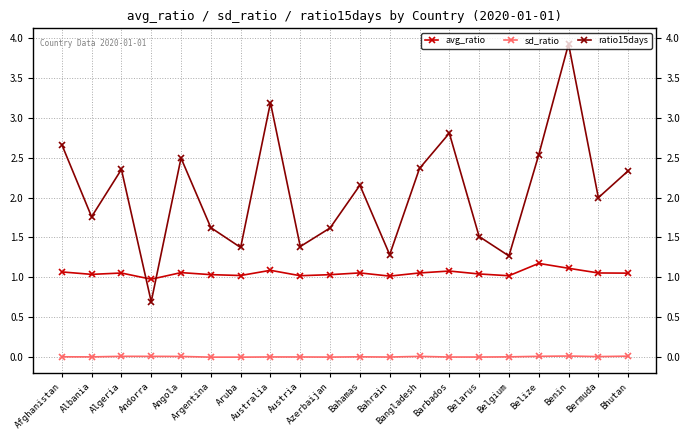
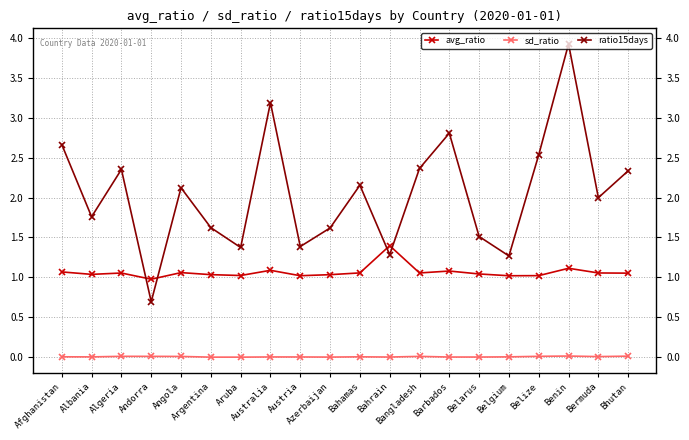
ratio15days, Angola: 2.5 -> 2.1
avg_ratio, Bahrain: 1.0 -> 1.4
avg_ratio, Belize: 1.2 -> 1.0
